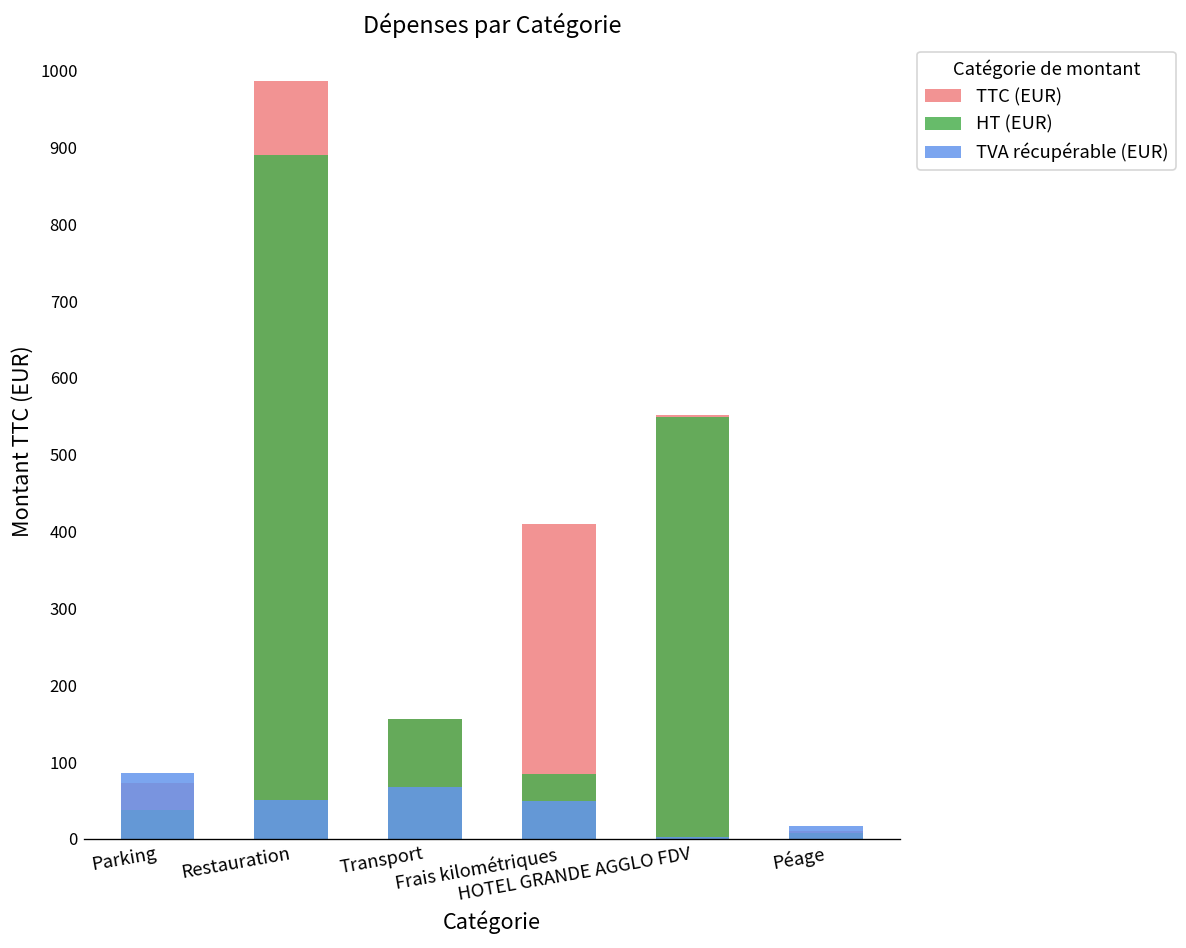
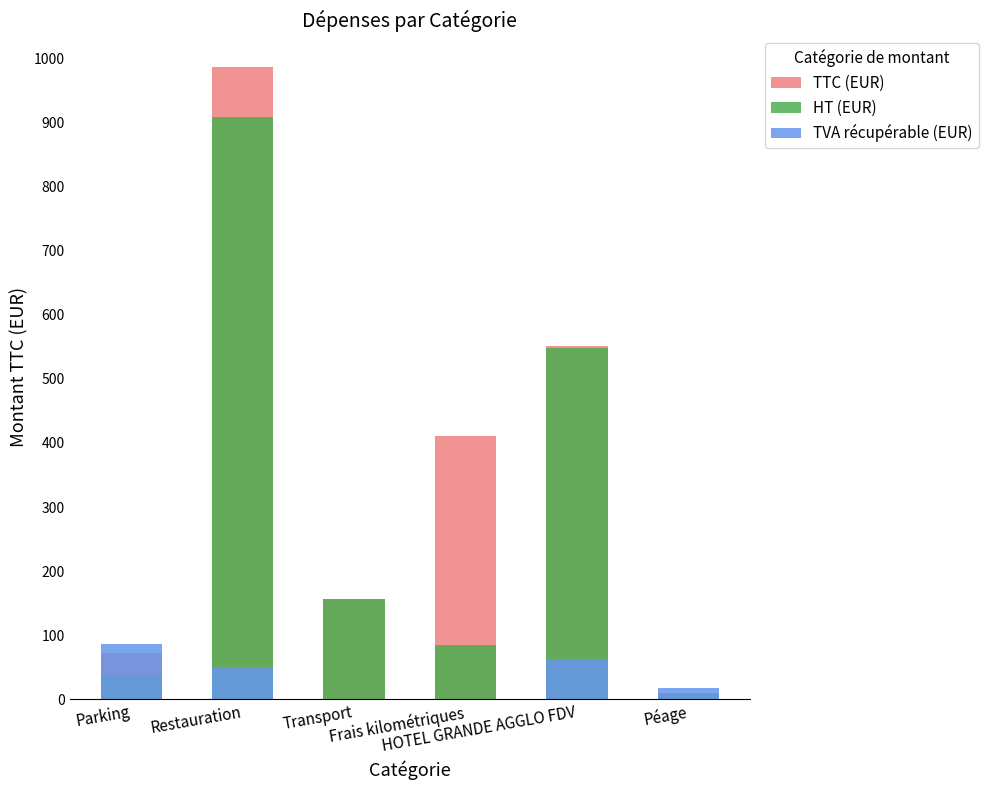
HT (EUR), Restauration: 890 -> 910
TVA récupérable (EUR), Transport: 70 -> 0
TVA récupérable (EUR), Frais kilométriques: 50 -> 0
TVA récupérable (EUR), HOTEL GRANDE AGGLO FDV: 0 -> 60
